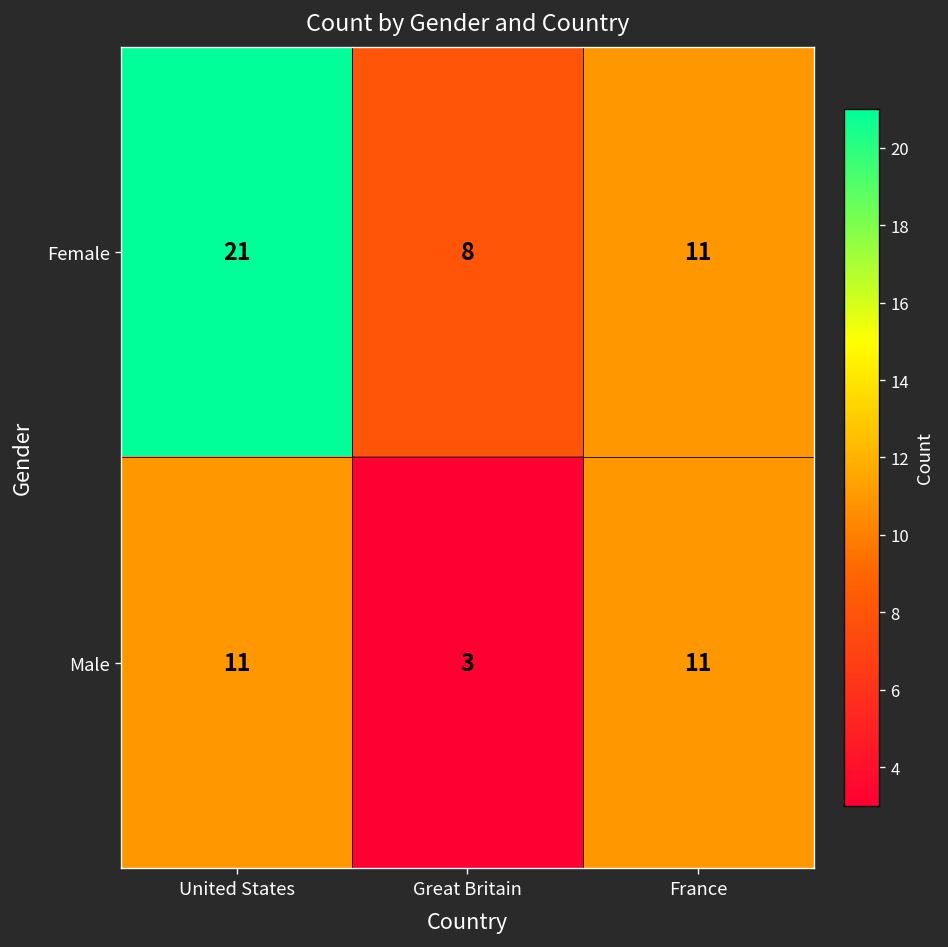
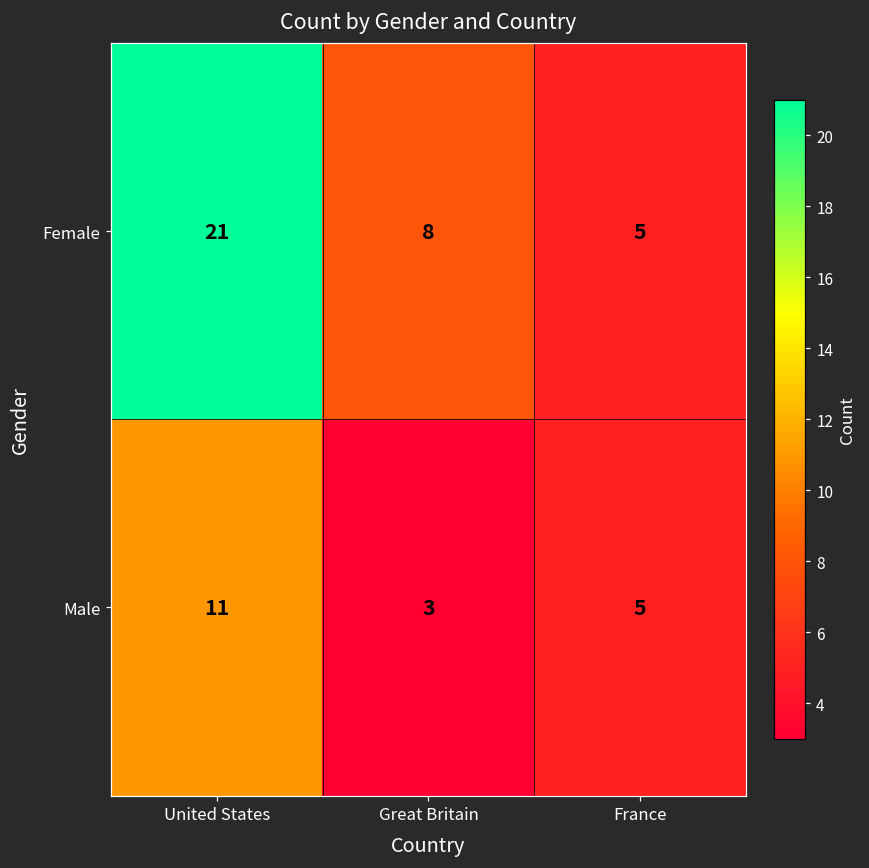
Female, France: 11 -> 5
Male, France: 11 -> 5
